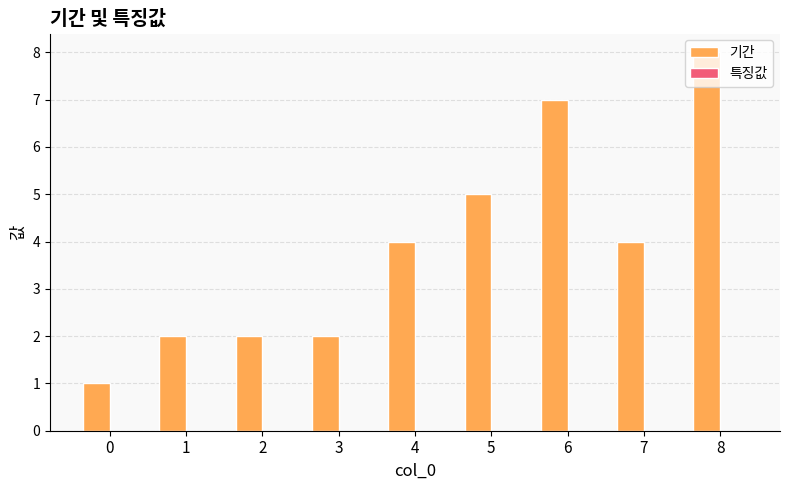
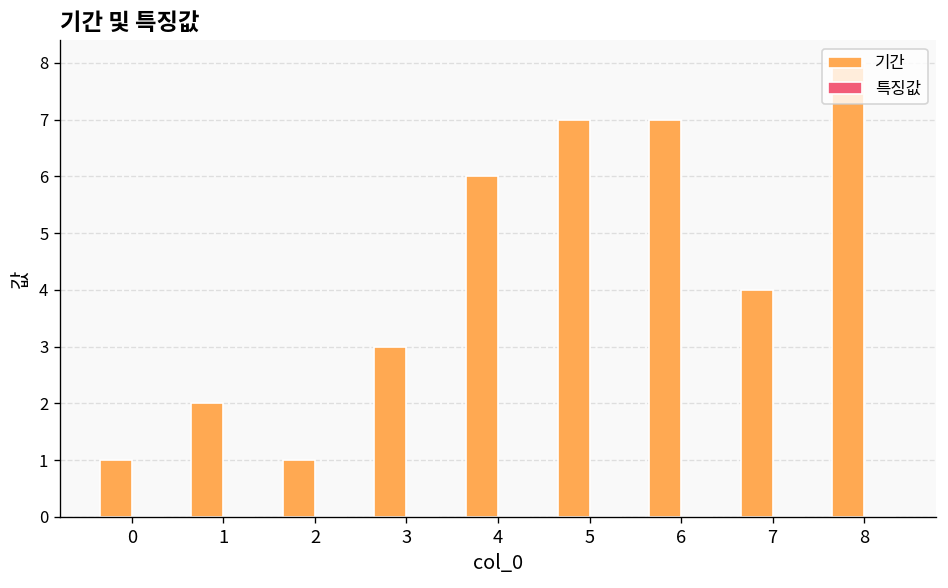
기간, 2: 2 -> 1
기간, 3: 2 -> 3
기간, 4: 4 -> 6
기간, 5: 5 -> 7
